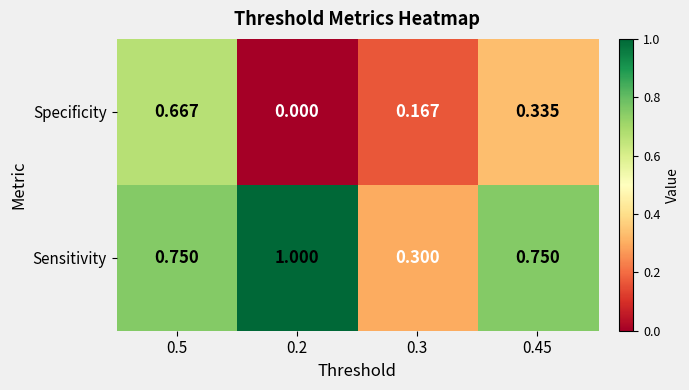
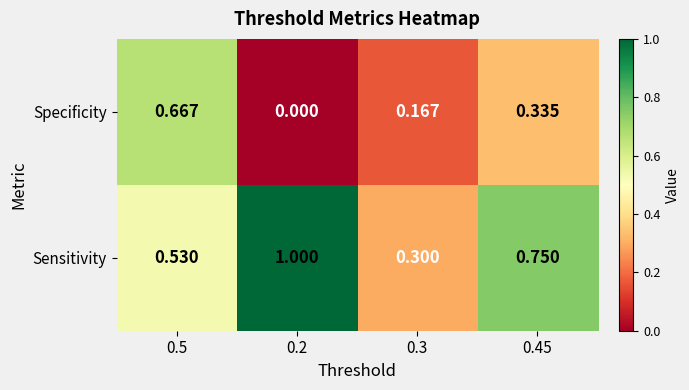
Sensitivity, 0.5: 0.750 -> 0.530
